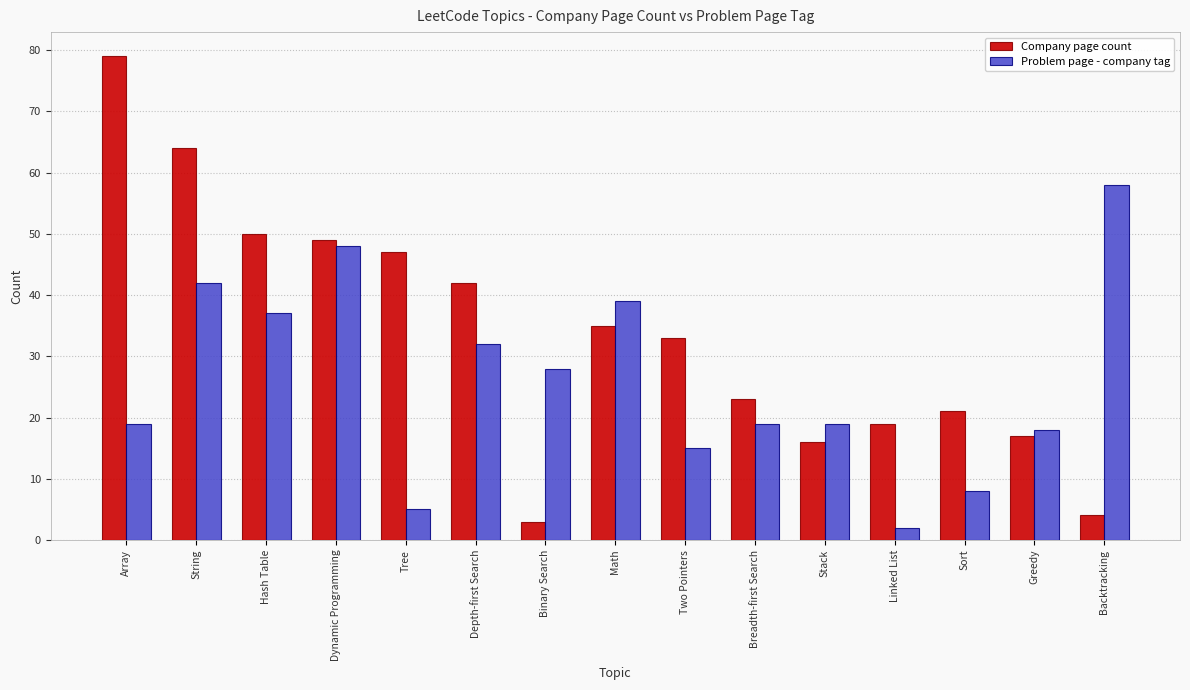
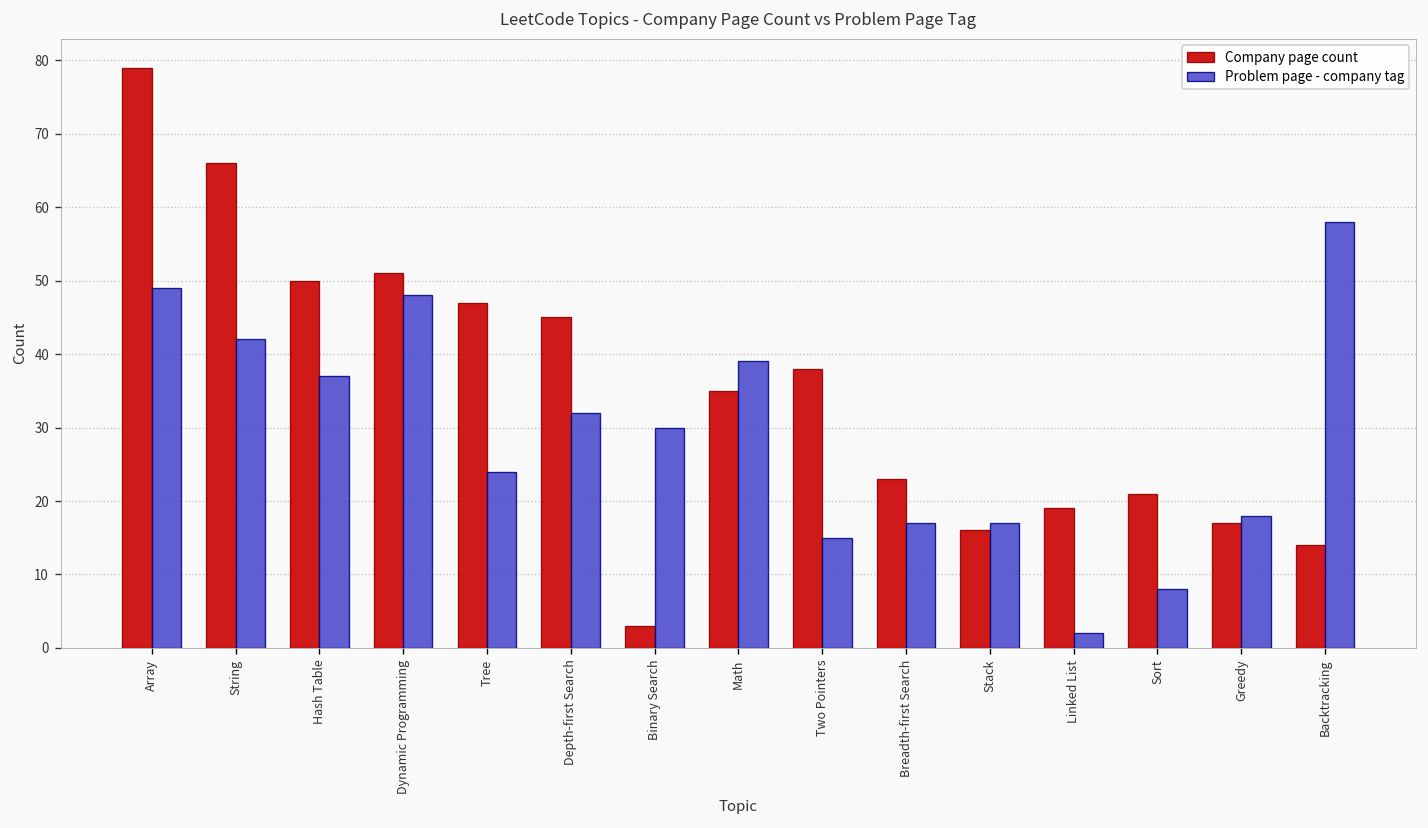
Problem page - company tag, Array: 19 -> 49
Company page count, String: 64 -> 66
Company page count, Dynamic Programming: 49 -> 51
Problem page - company tag, Tree: 5 -> 24
Company page count, Depth-first Search: 42 -> 45
Problem page - company tag, Binary Search: 28 -> 30
Company page count, Two Pointers: 33 -> 38
Problem page - company tag, Breadth-first Search: 19 -> 17
Problem page - company tag, Stack: 19 -> 17
Company page count, Backtracking: 4 -> 14
